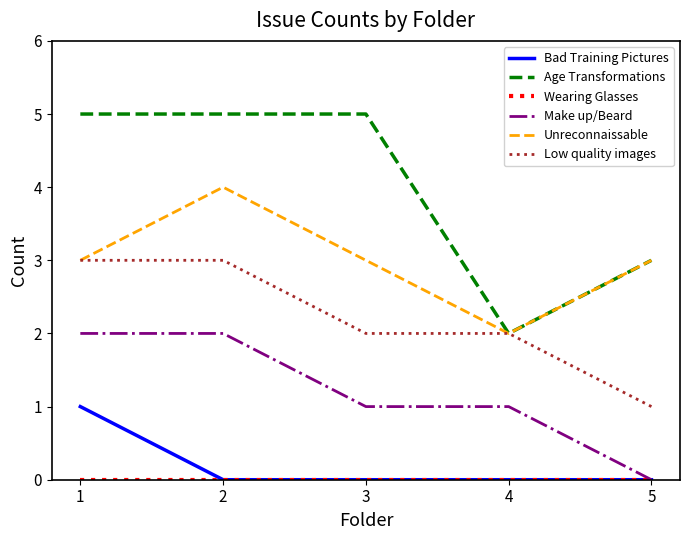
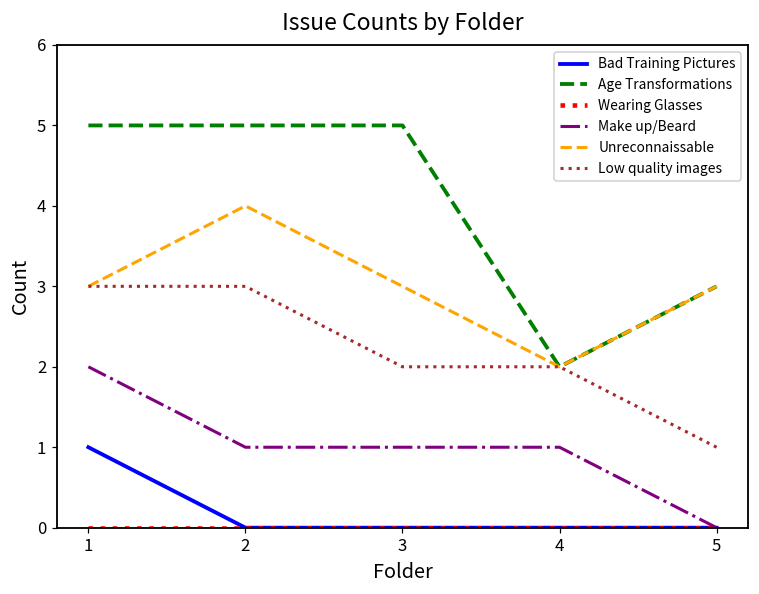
Make up/Beard, 2: 2 -> 1
